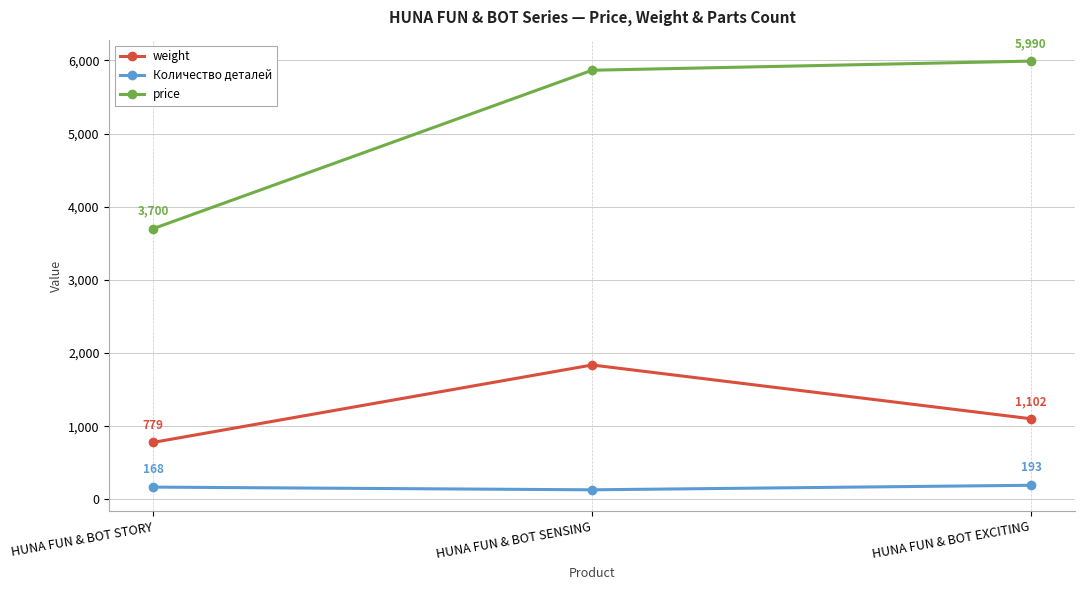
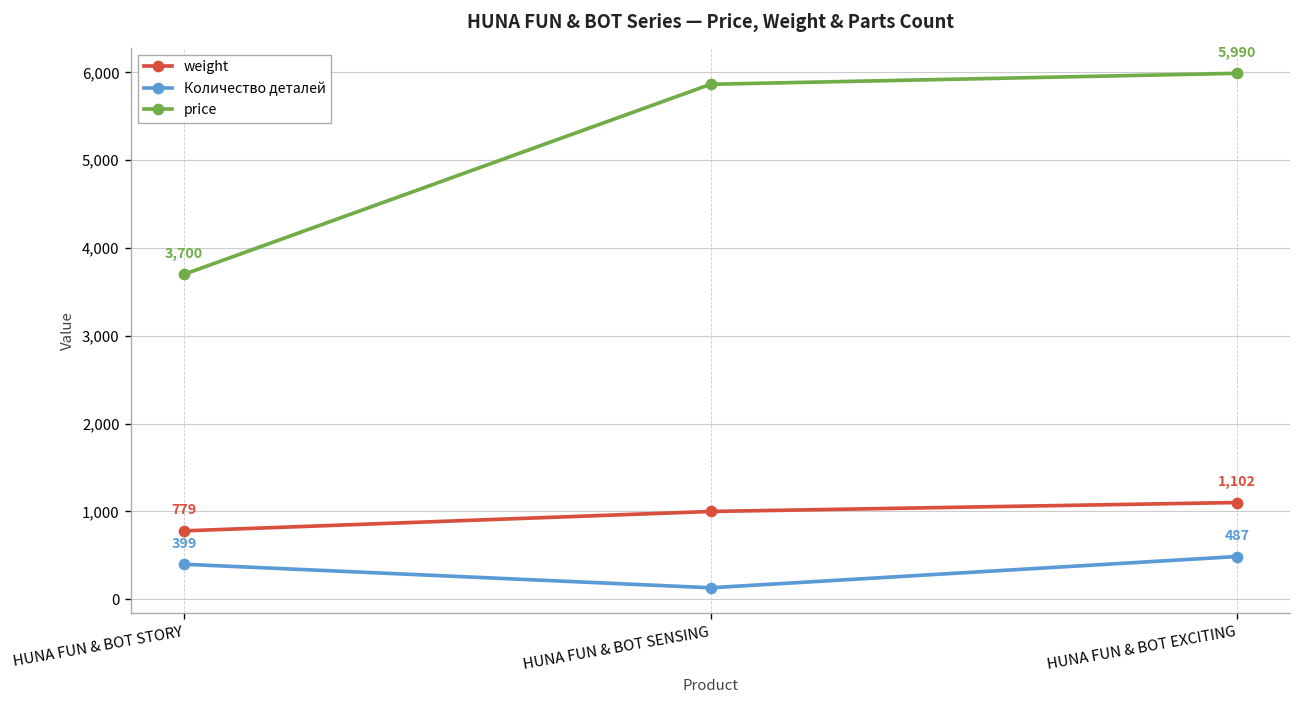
Количество деталей, HUNA FUN & BOT STORY: 168 -> 399
weight, HUNA FUN & BOT SENSING: 1,800 -> 1,000
Количество деталей, HUNA FUN & BOT EXCITING: 193 -> 487
